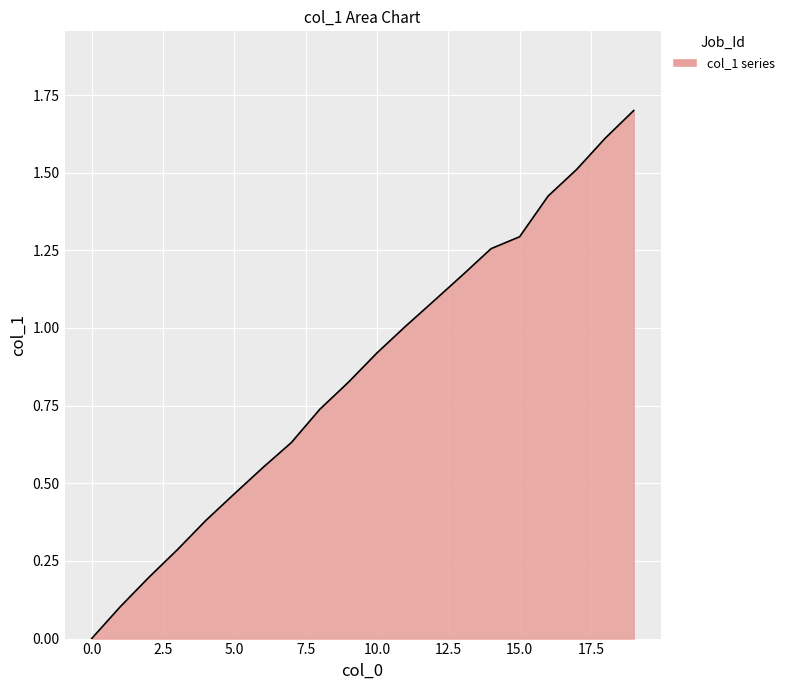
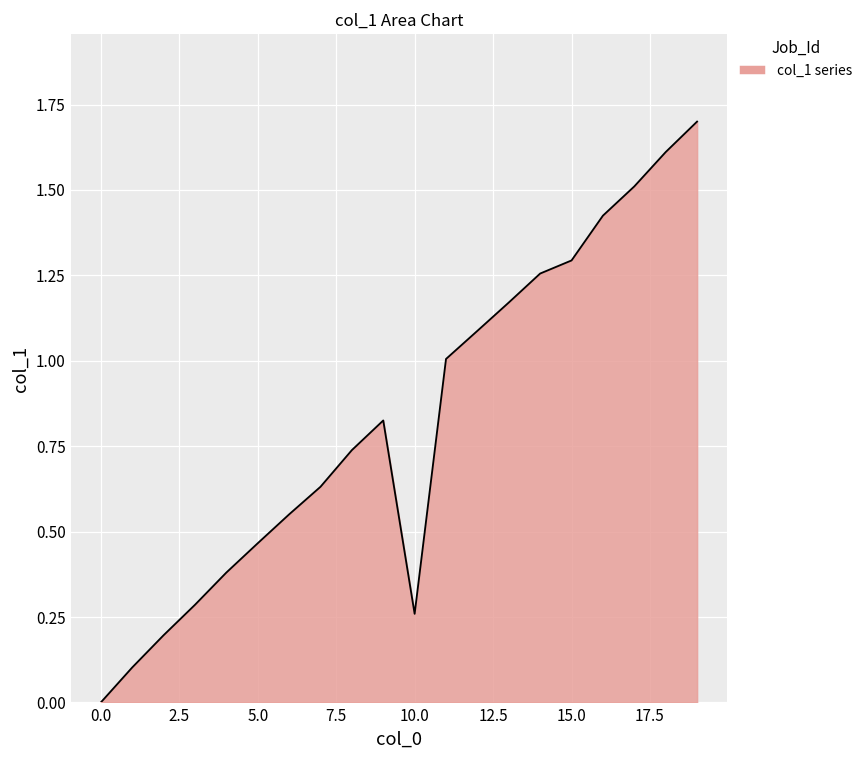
10.0: 0.92 -> 0.26
